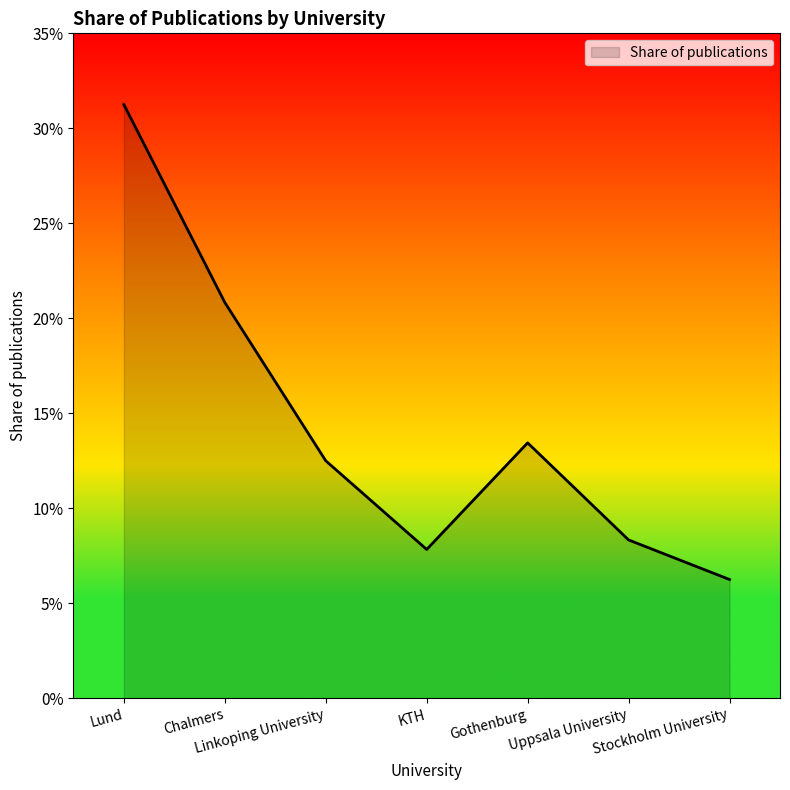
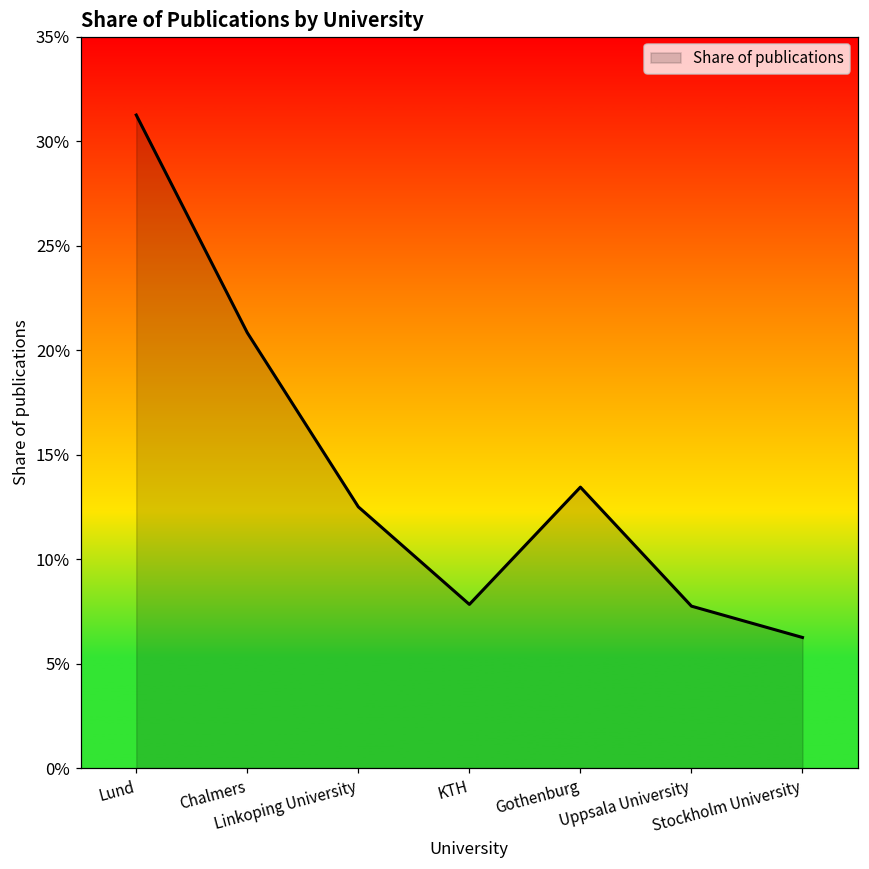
Uppsala University: 8.3% -> 7.7%
